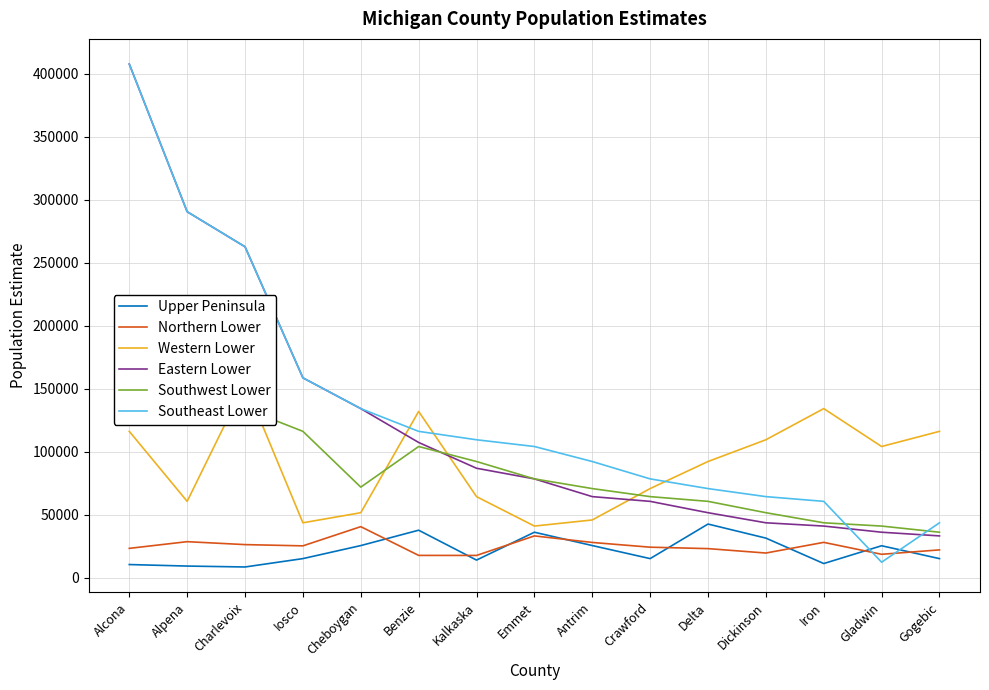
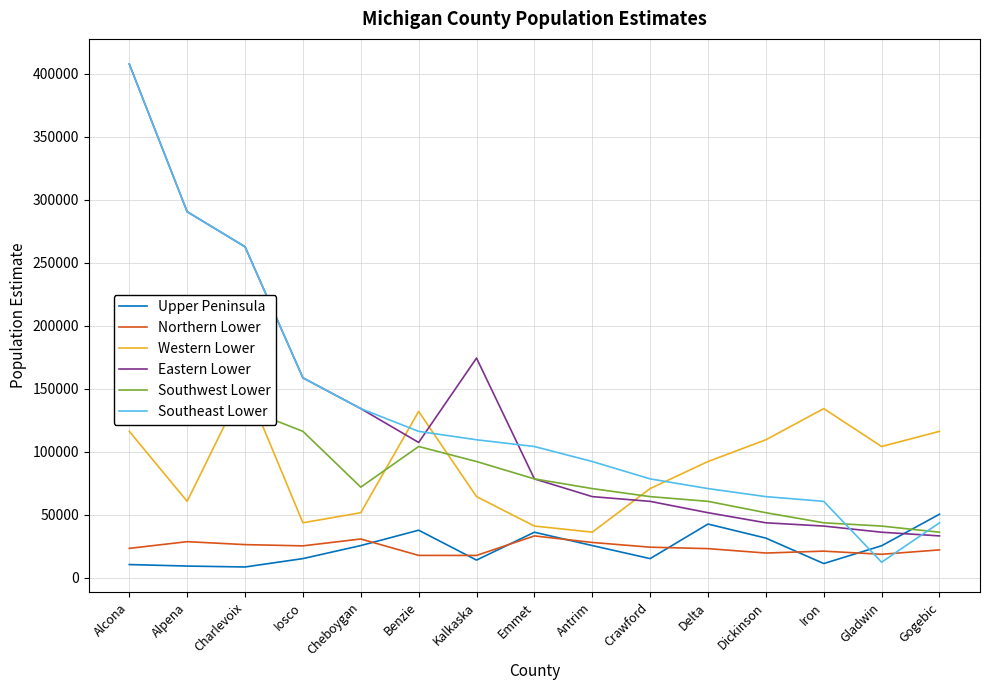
Northern Lower, Cheboygan: 40000 -> 31000
Eastern Lower, Kalkaska: 87000 -> 174000
Western Lower, Antrim: 46000 -> 36000
Northern Lower, Iron: 28000 -> 21000
Upper Peninsula, Gogebic: 15000 -> 50000
